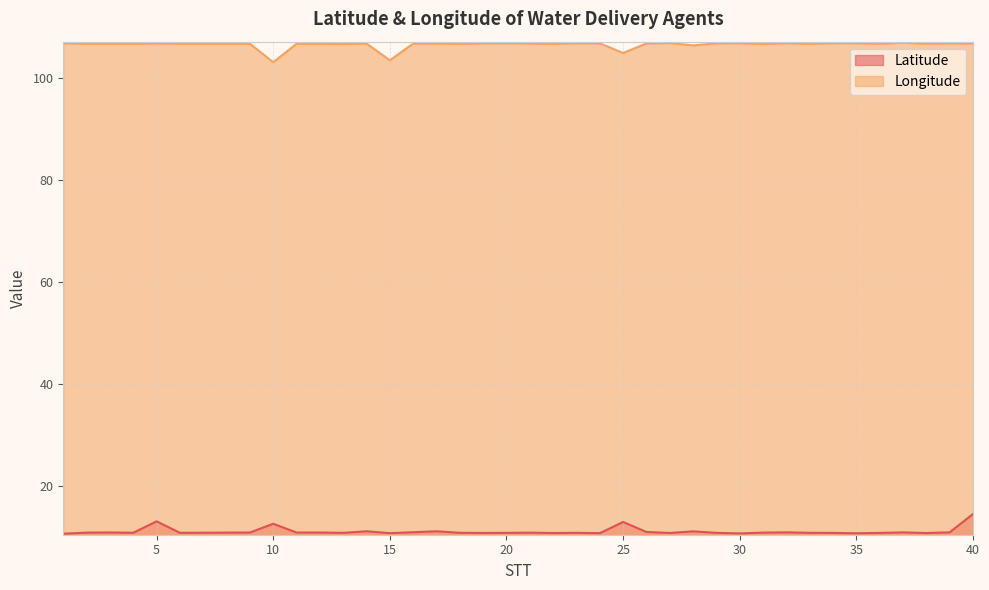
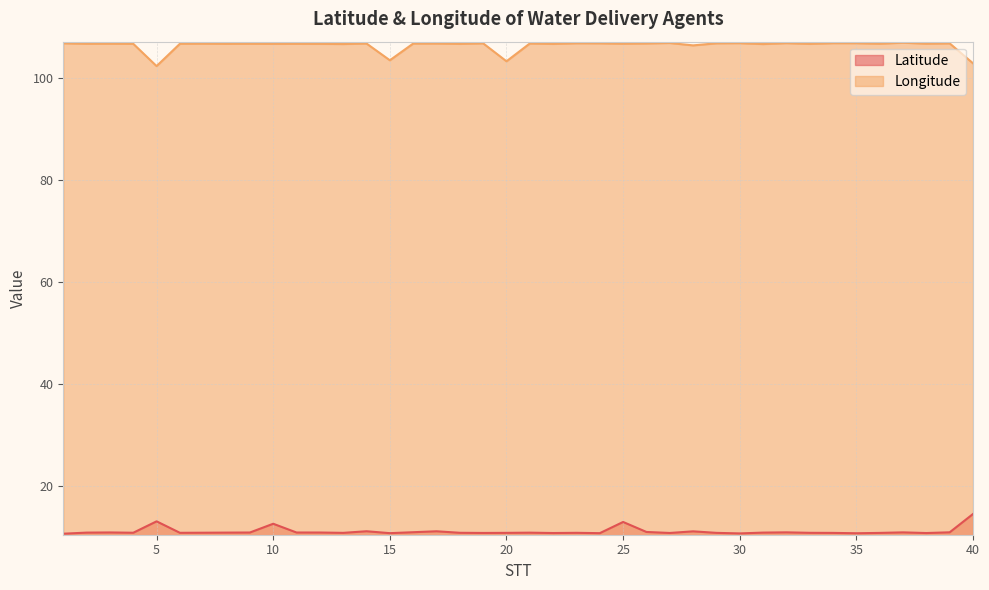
Longitude, 5: 107 -> 102
Longitude, 10: 103 -> 107
Longitude, 20: 107 -> 103
Longitude, 25: 105 -> 107
Longitude, 40: 107 -> 103
